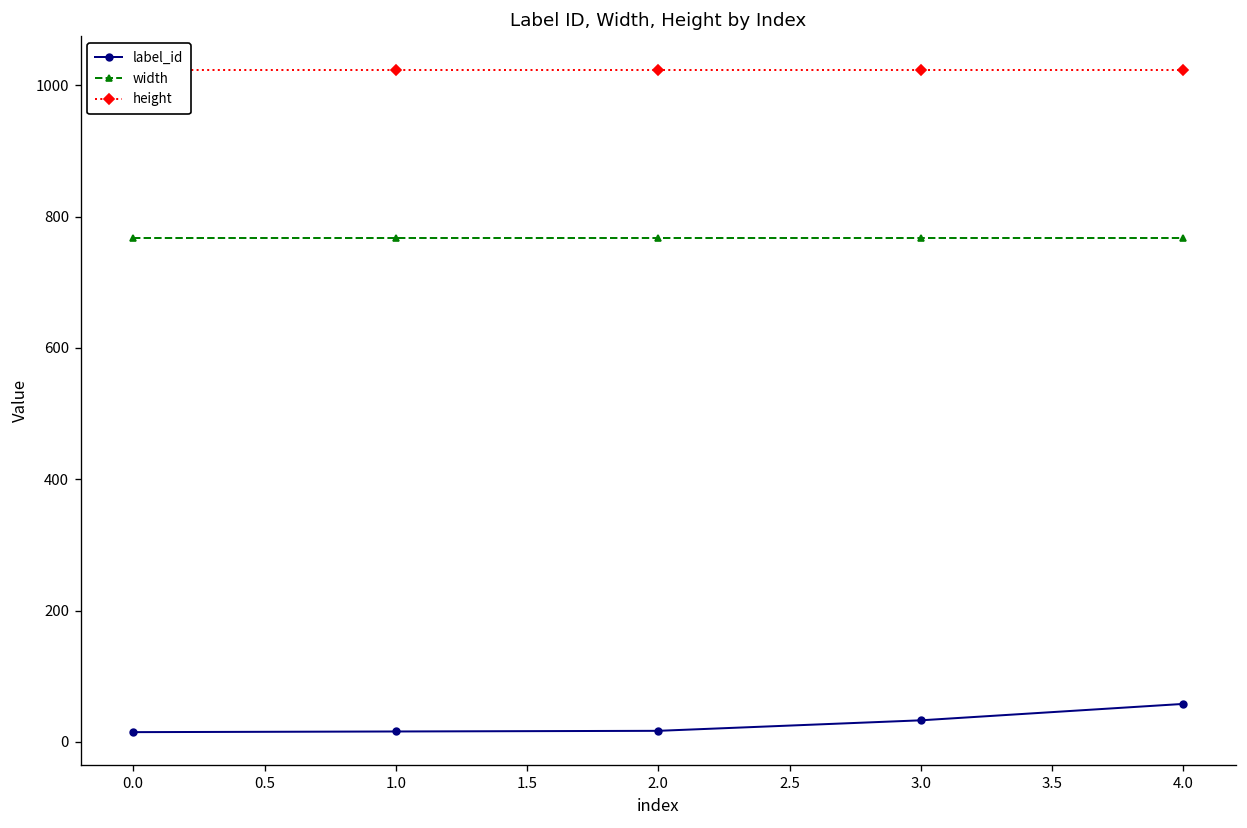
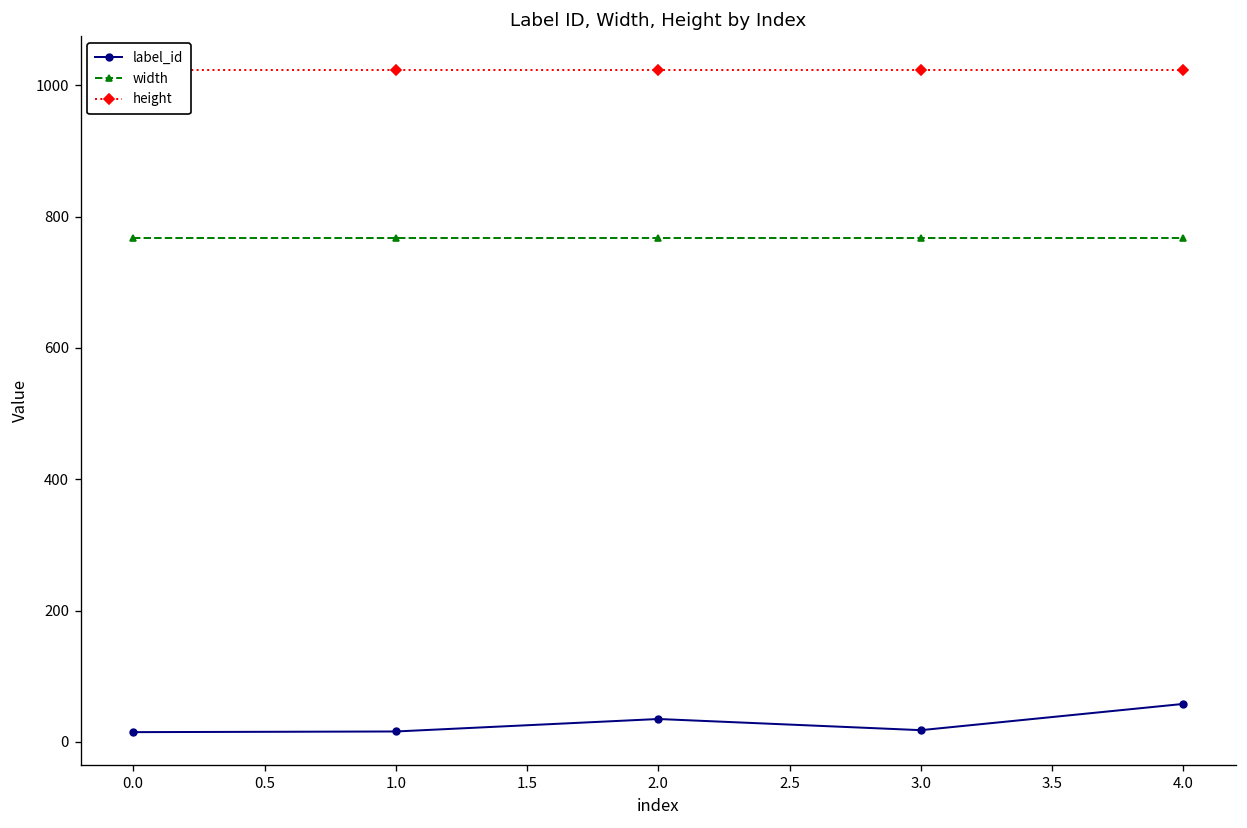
label_id, 2.0: 20 -> 40
label_id, 3.0: 30 -> 20
